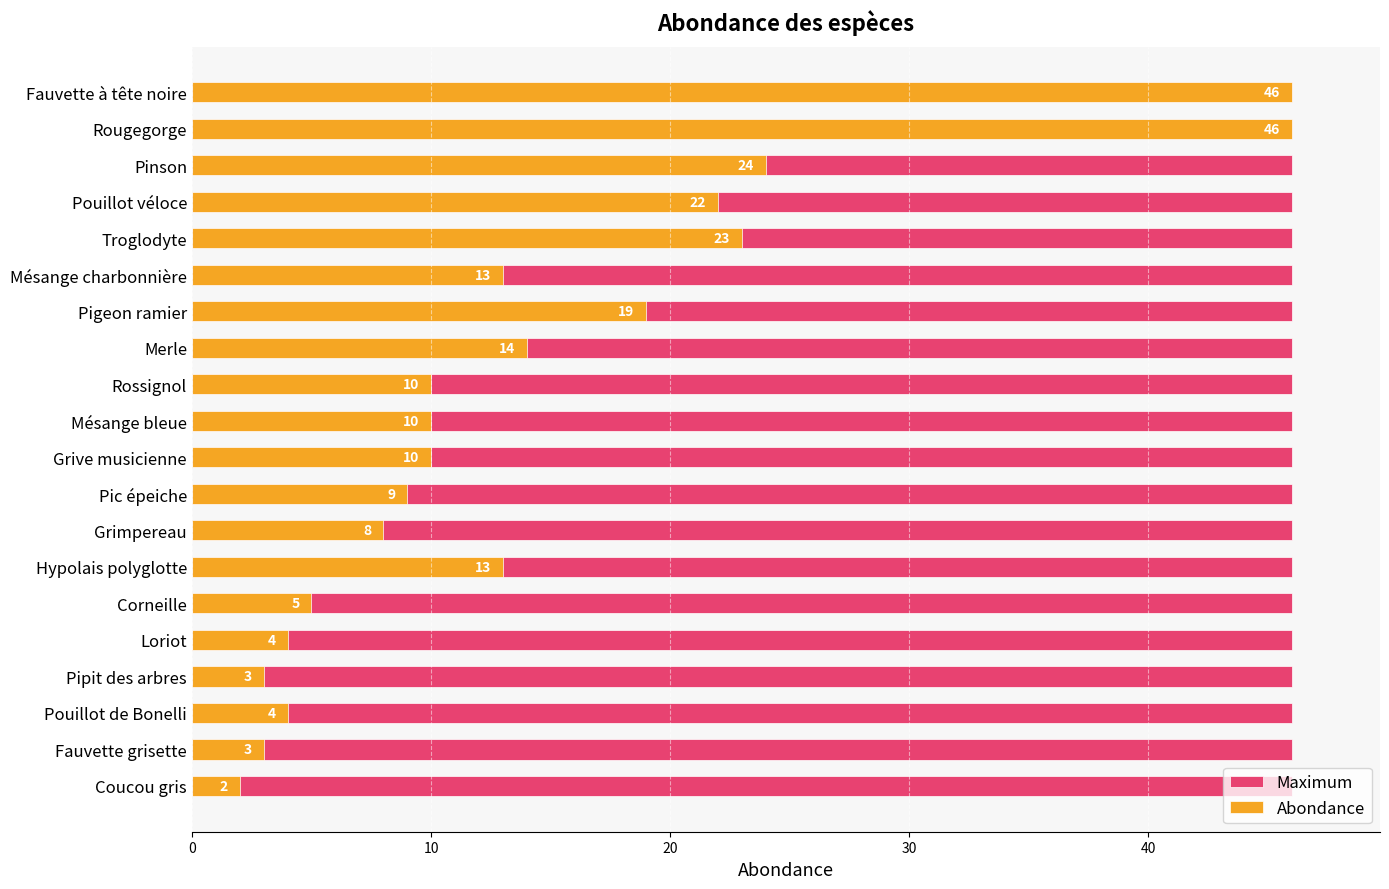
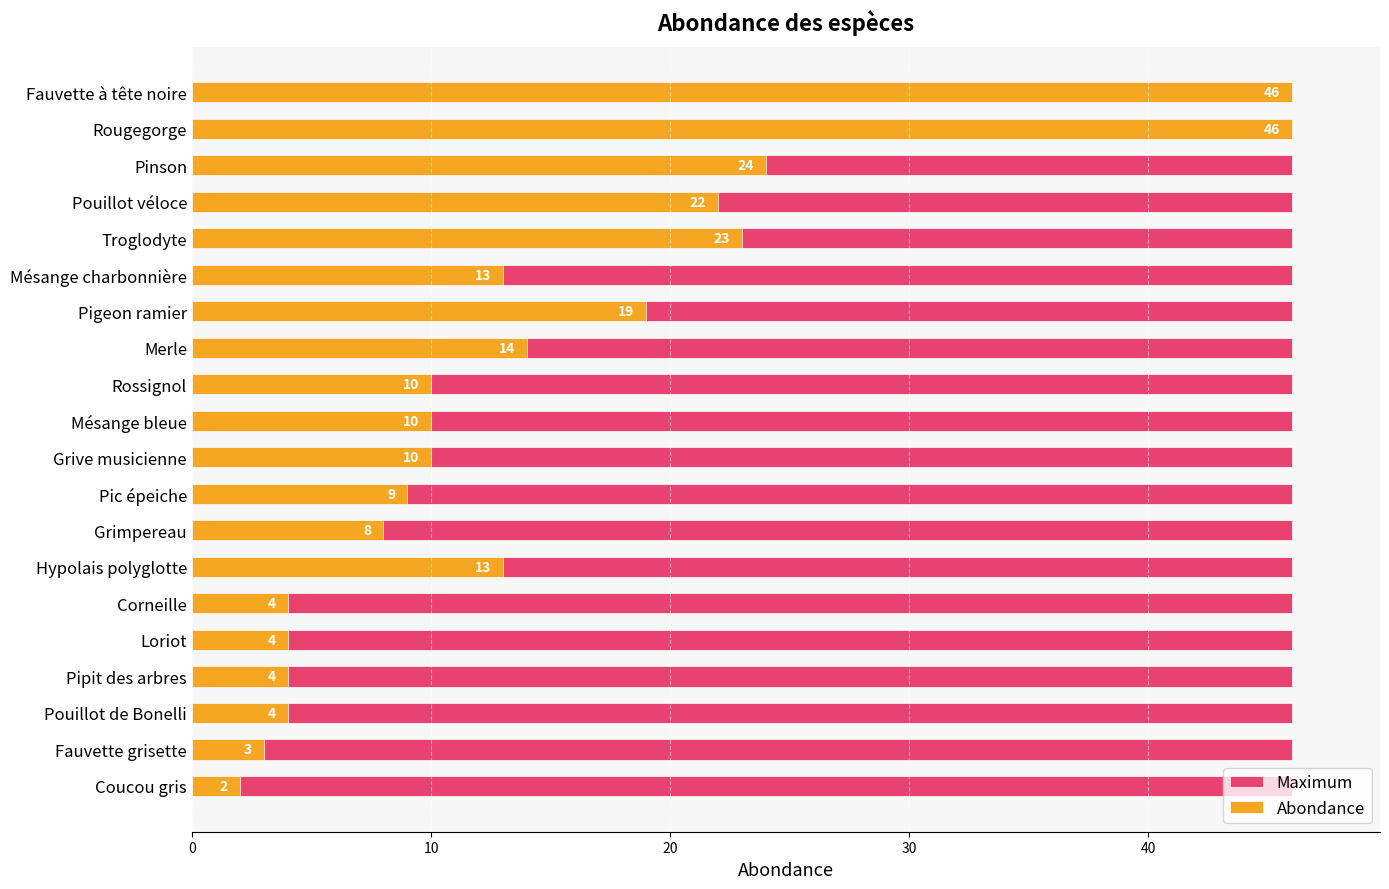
Abondance, Corneille: 5 -> 4
Abondance, Pipit des arbres: 3 -> 4
